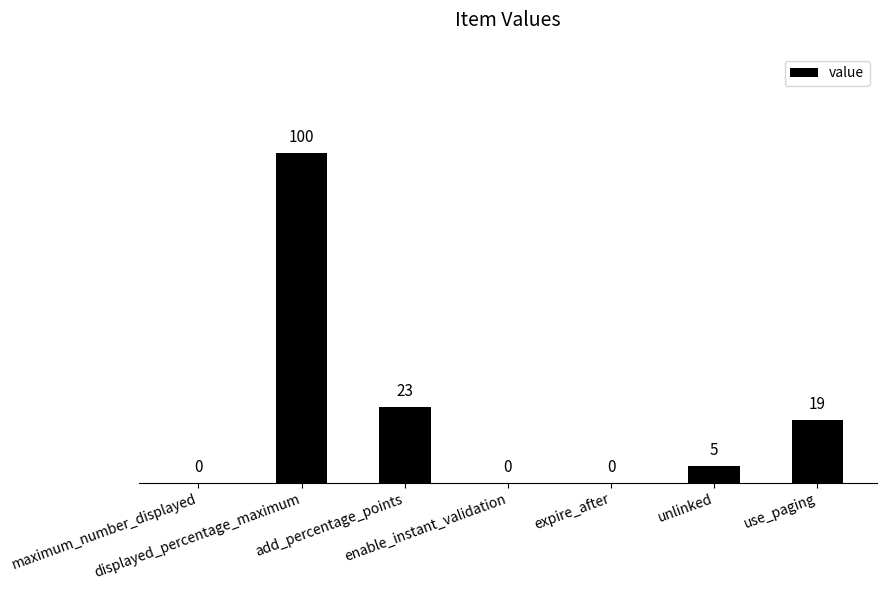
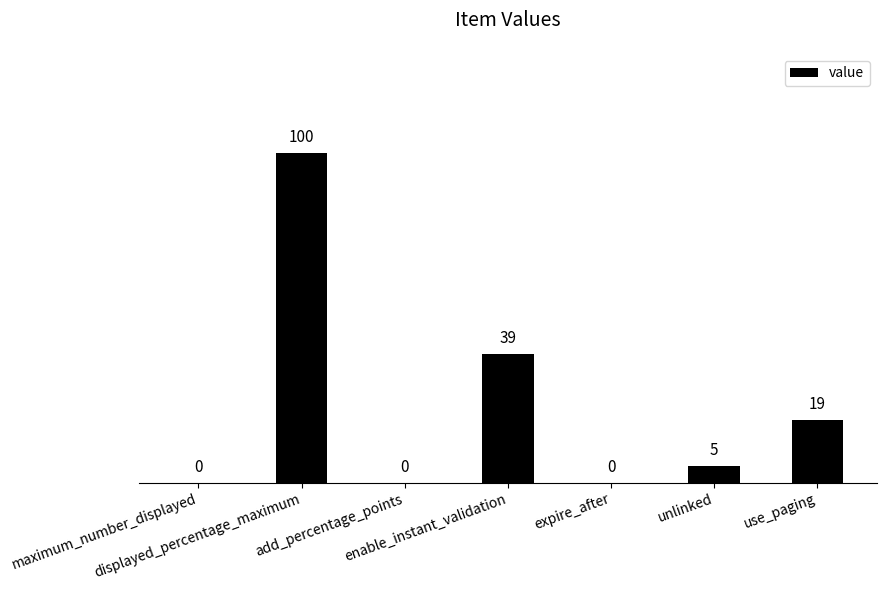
add_percentage_points: 23 -> 0
enable_instant_validation: 0 -> 39
